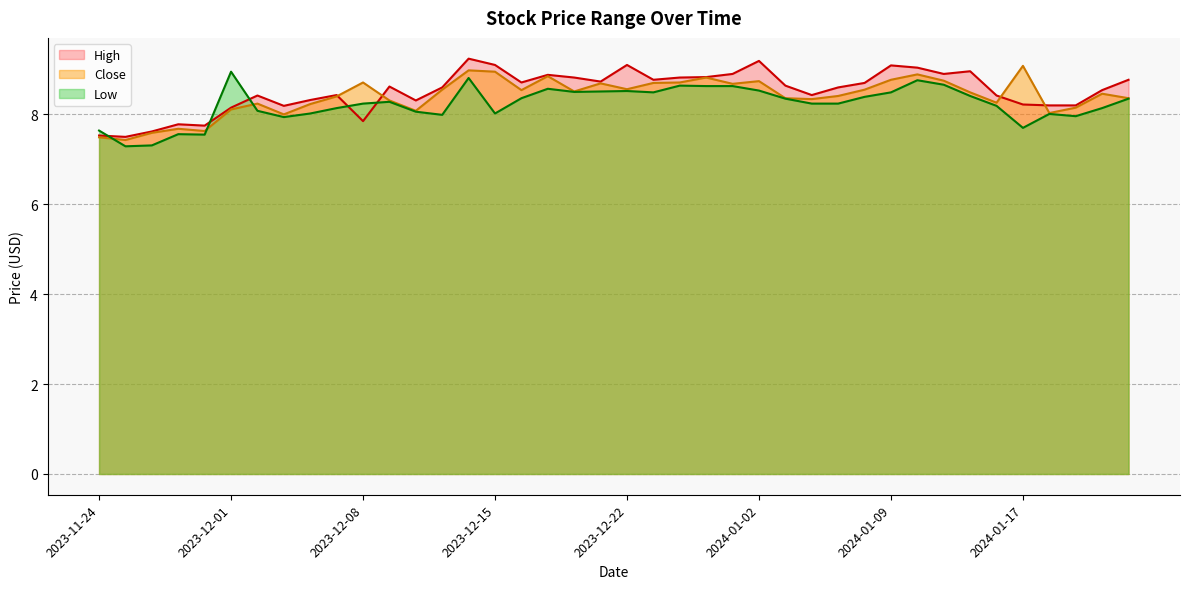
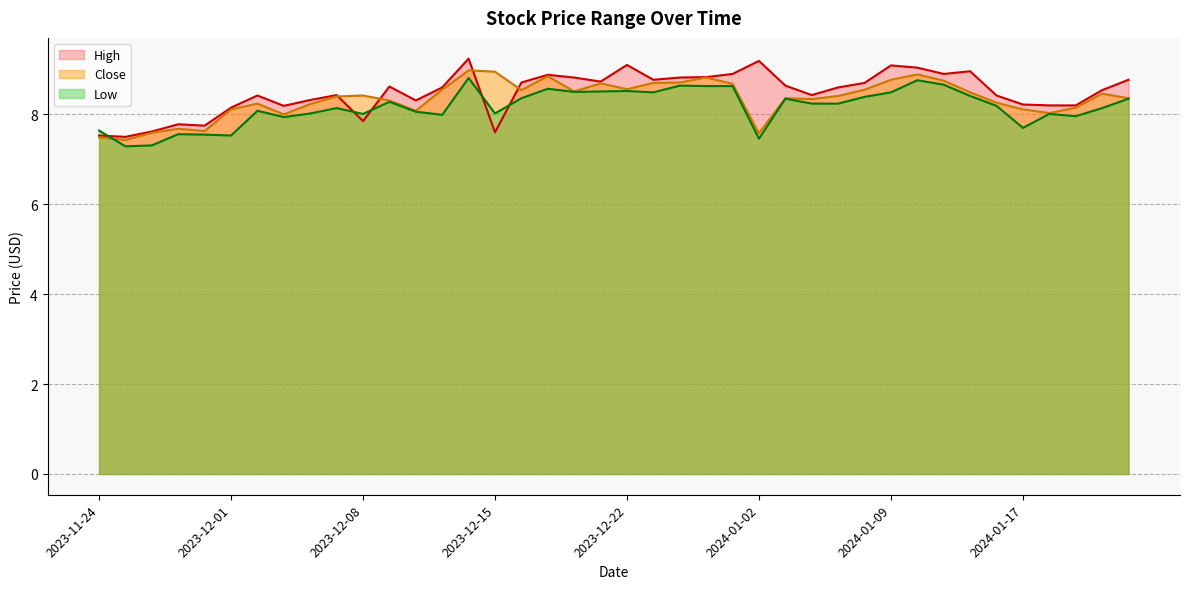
Low, 2023-12-01: 9.0 -> 7.5
Close, 2023-12-08: 8.7 -> 8.4
Low, 2023-12-08: 8.2 -> 8.0
High, 2023-12-15: 9.1 -> 7.6
Close, 2024-01-02: 8.7 -> 7.6
Low, 2024-01-02: 8.5 -> 7.5
Close, 2024-01-17: 9.1 -> 8.1
